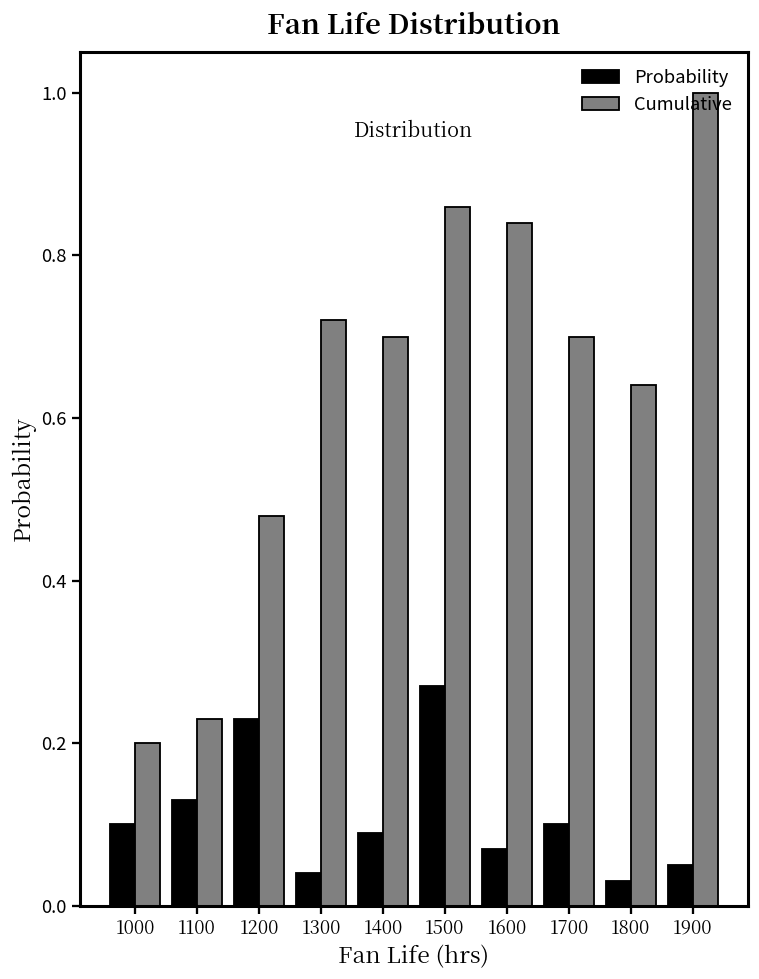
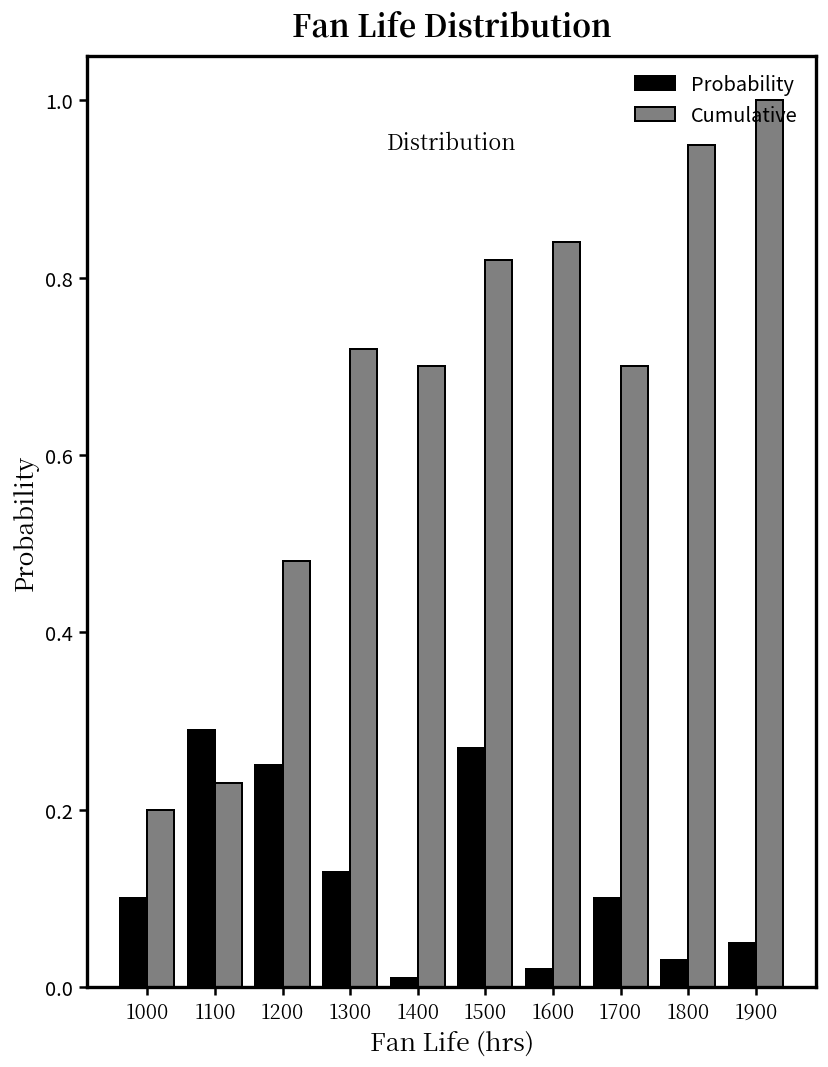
Probability, 1100: 0.13 -> 0.29
Probability, 1200: 0.23 -> 0.25
Probability, 1300: 0.04 -> 0.13
Probability, 1400: 0.09 -> 0.01
Cumulative, 1500: 0.86 -> 0.82
Probability, 1600: 0.07 -> 0.02
Cumulative, 1800: 0.64 -> 0.95
